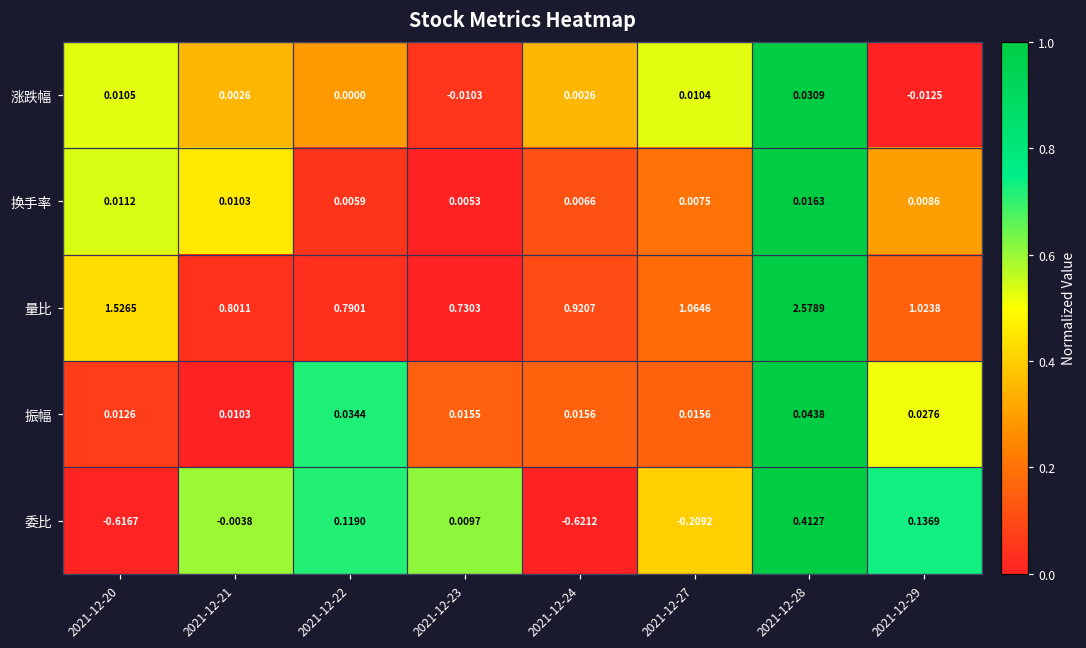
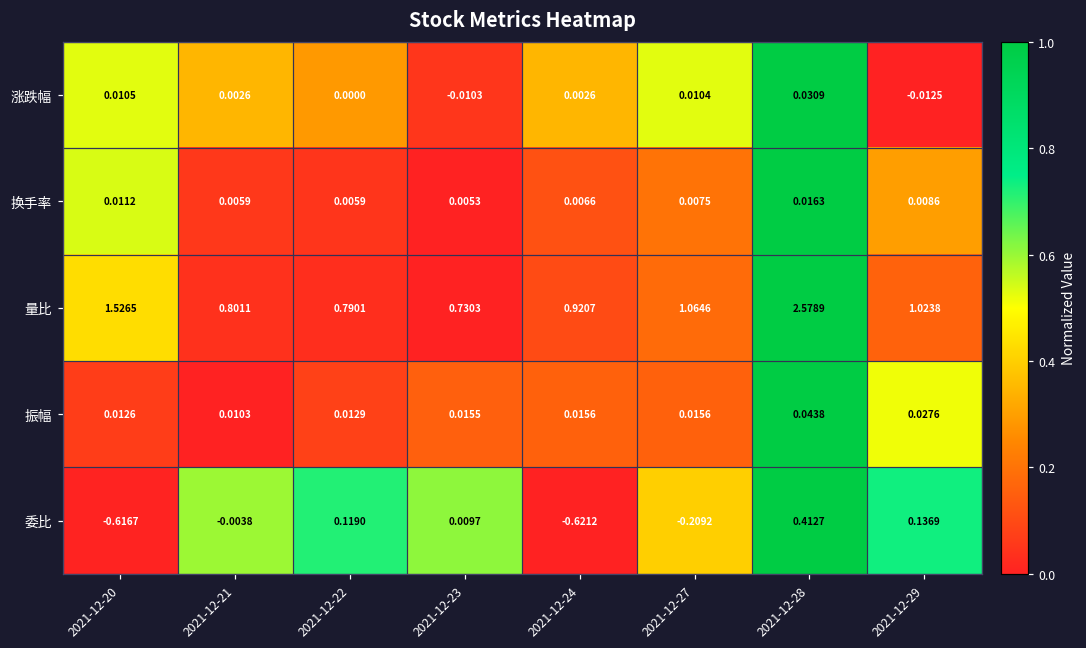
换手率, 2021-12-21: 0.0103 -> 0.0059
振幅, 2021-12-22: 0.0344 -> 0.0129
